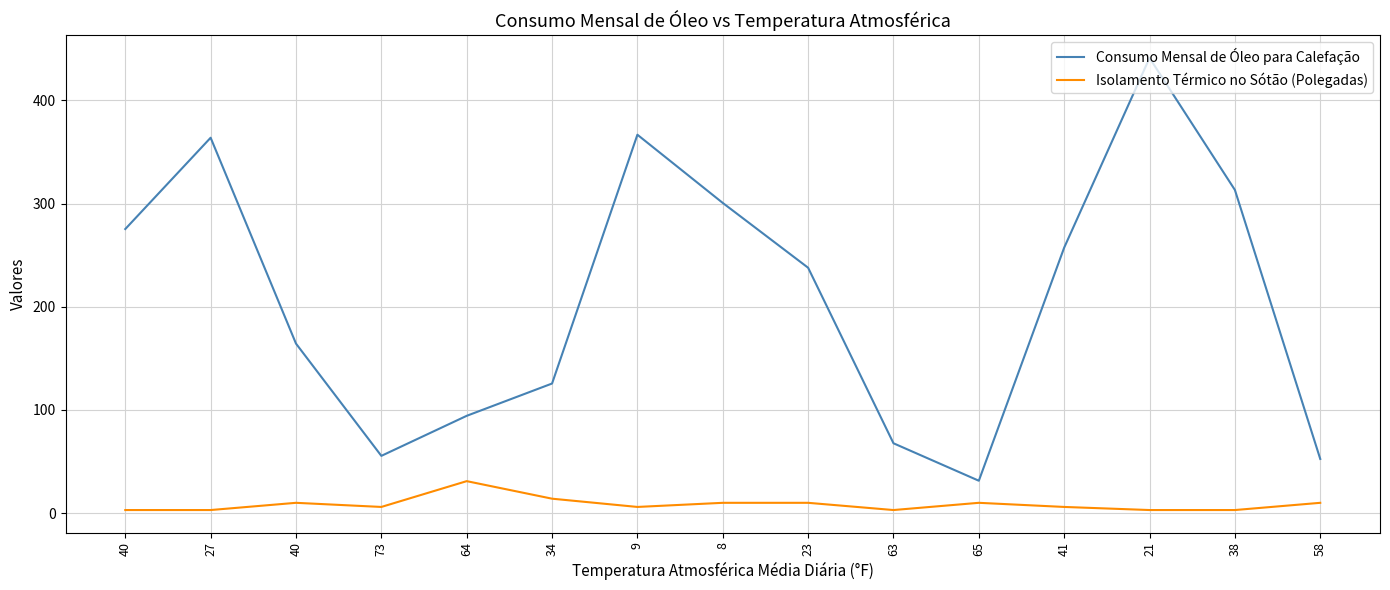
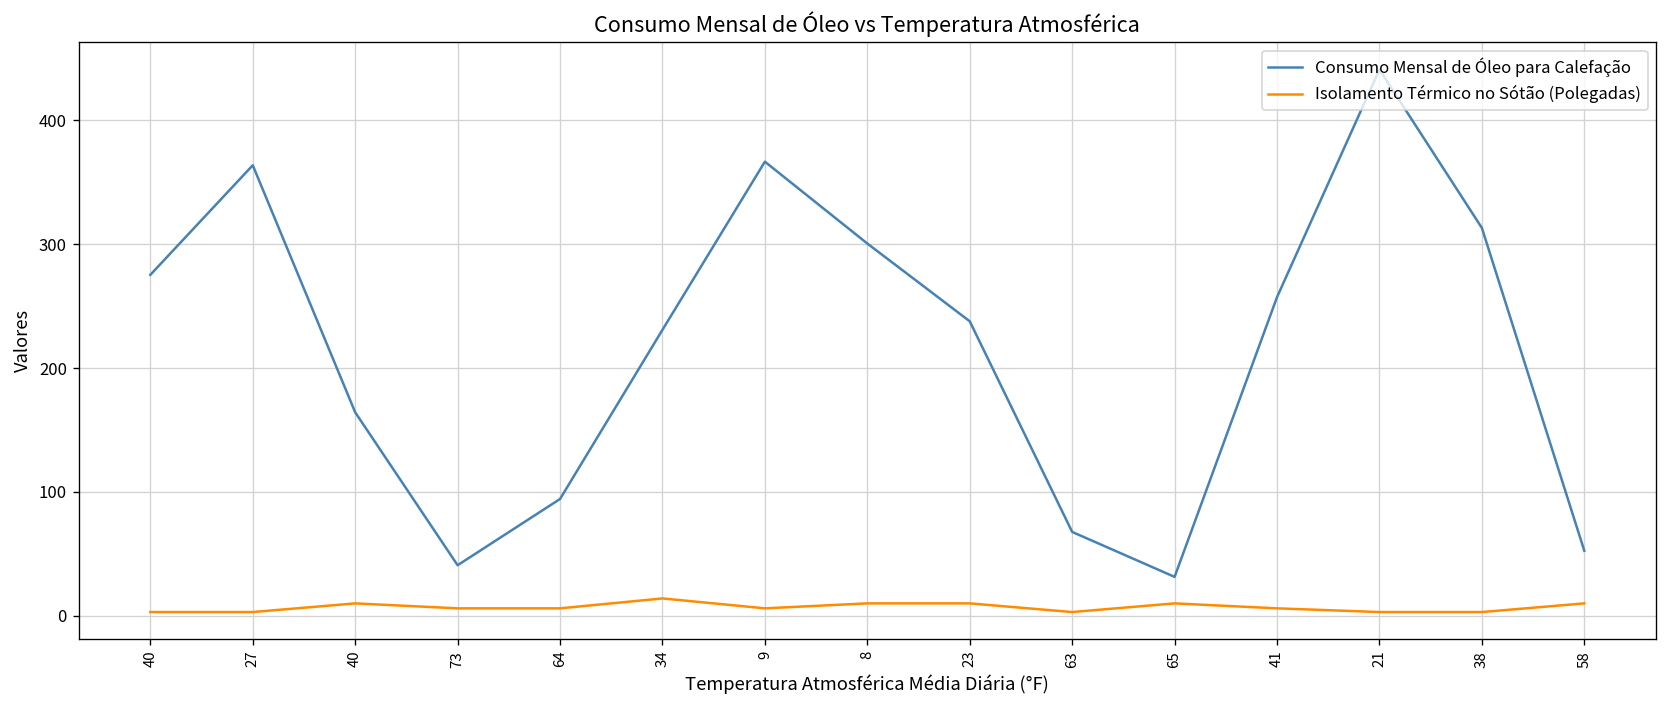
Consumo Mensal de Óleo para Calefação, 73: 56 -> 41
Isolamento Térmico no Sótão (Polegadas), 64: 31 -> 6
Consumo Mensal de Óleo para Calefação, 34: 126 -> 231
